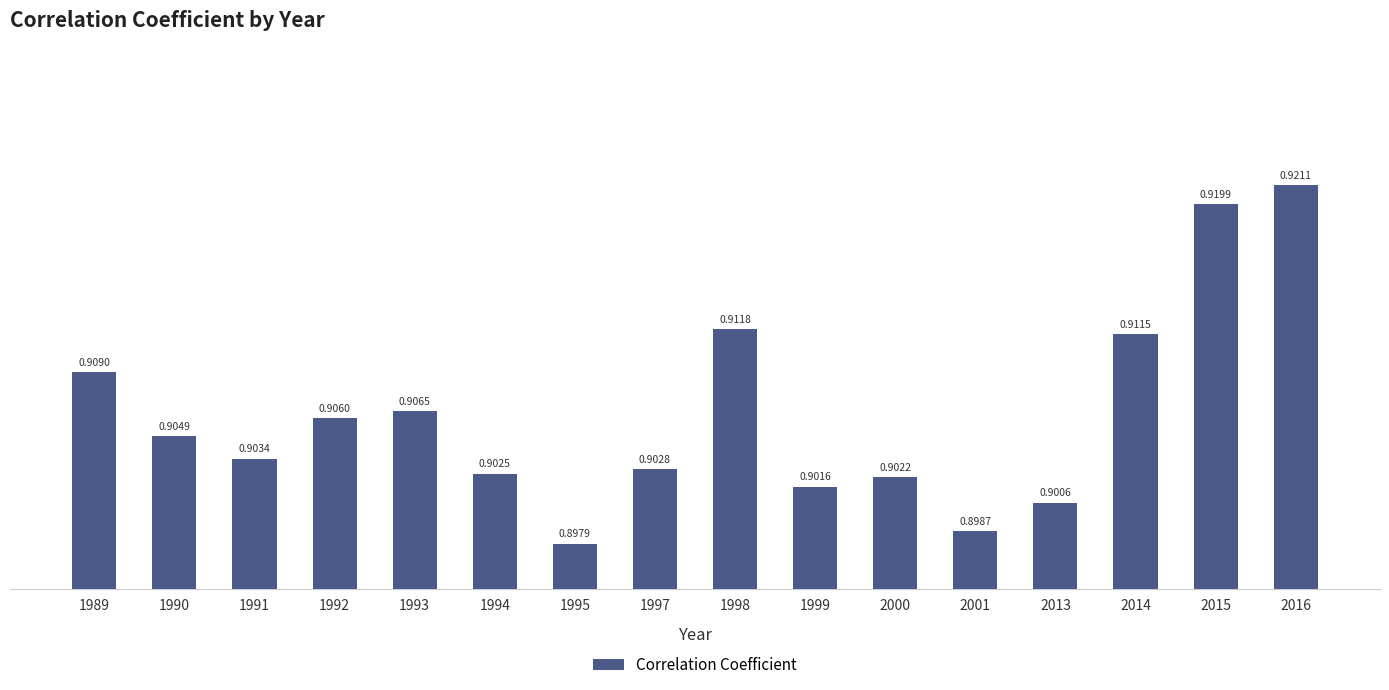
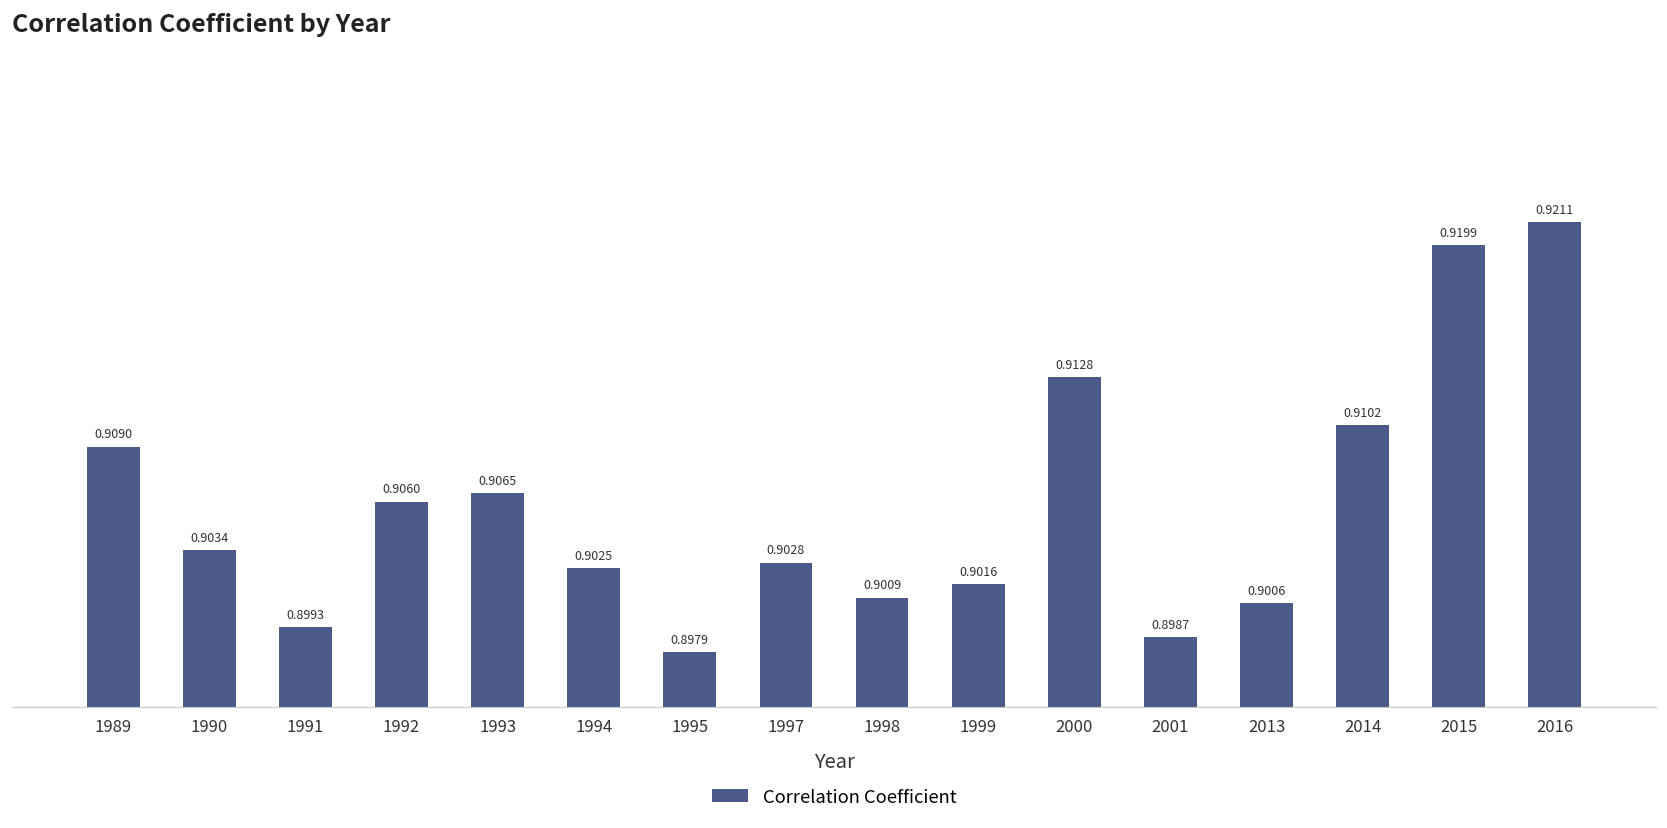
1990: 0.9049 -> 0.9034
1991: 0.9034 -> 0.8993
1998: 0.9118 -> 0.9009
2000: 0.9022 -> 0.9128
2014: 0.9115 -> 0.9102
